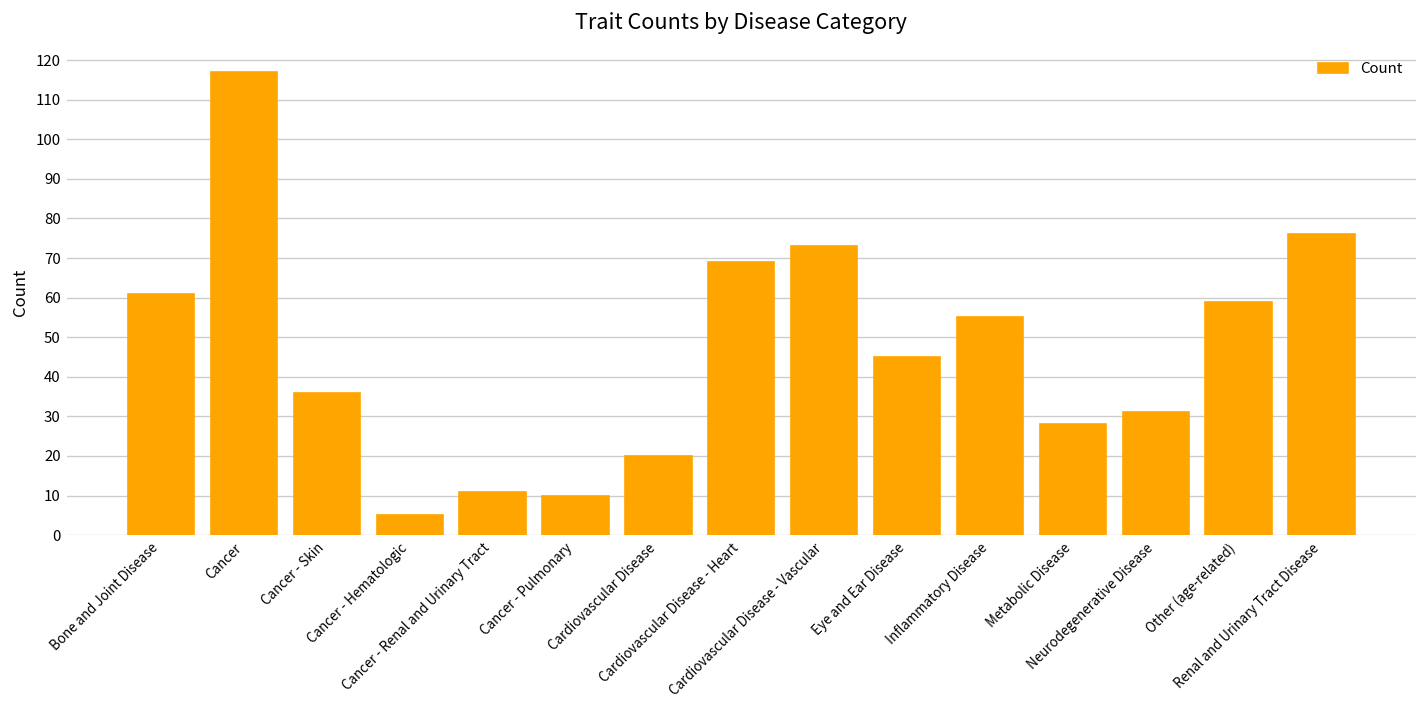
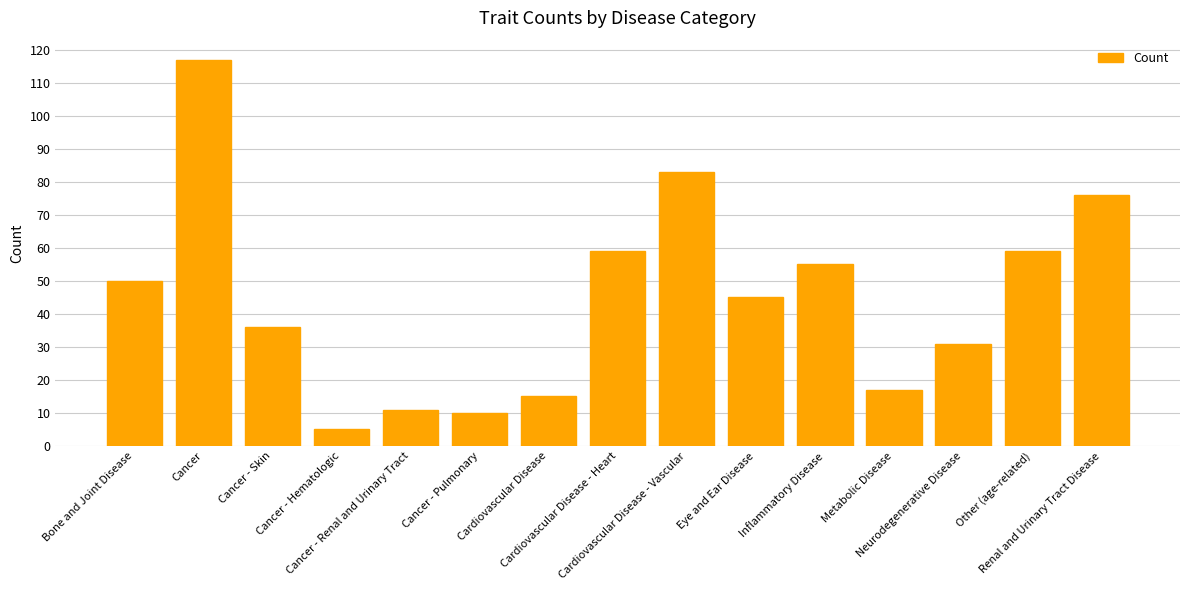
Bone and Joint Disease: 61 -> 50
Cardiovascular Disease: 20 -> 15
Cardiovascular Disease - Heart: 69 -> 59
Cardiovascular Disease - Vascular: 73 -> 83
Metabolic Disease: 28 -> 17
